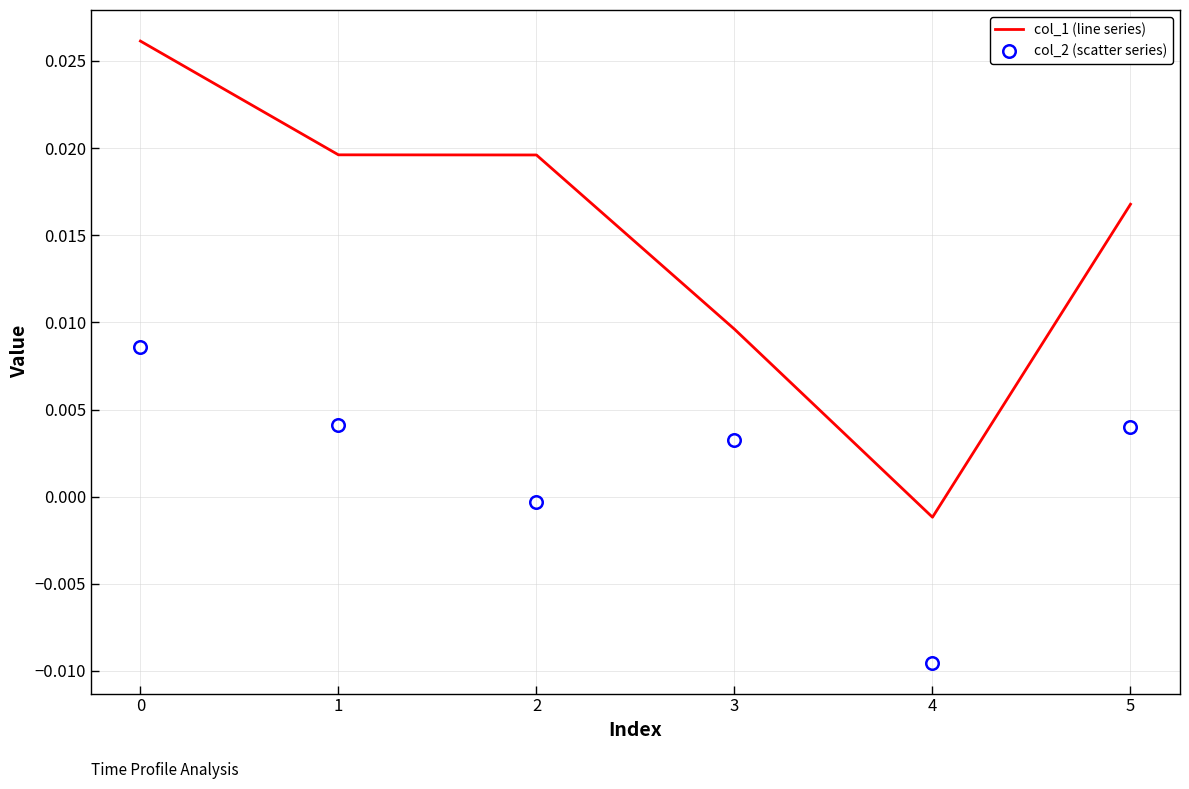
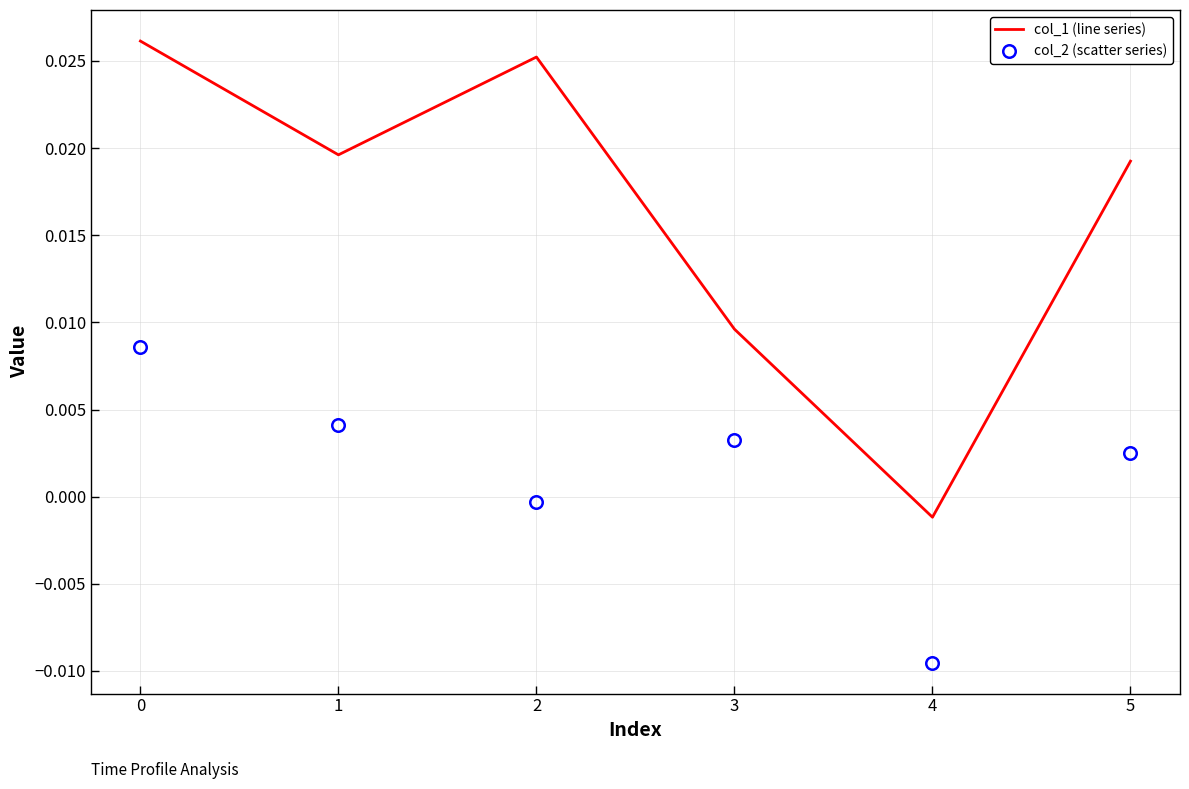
col_1 (line series), 2: 0.0196 -> 0.0252
col_1 (line series), 5: 0.0168 -> 0.0193
col_2 (scatter series), 5: 0.0040 -> 0.0025
